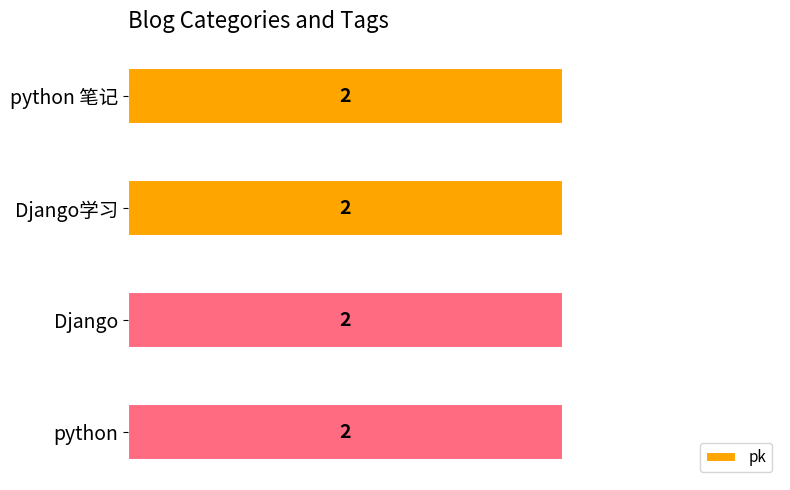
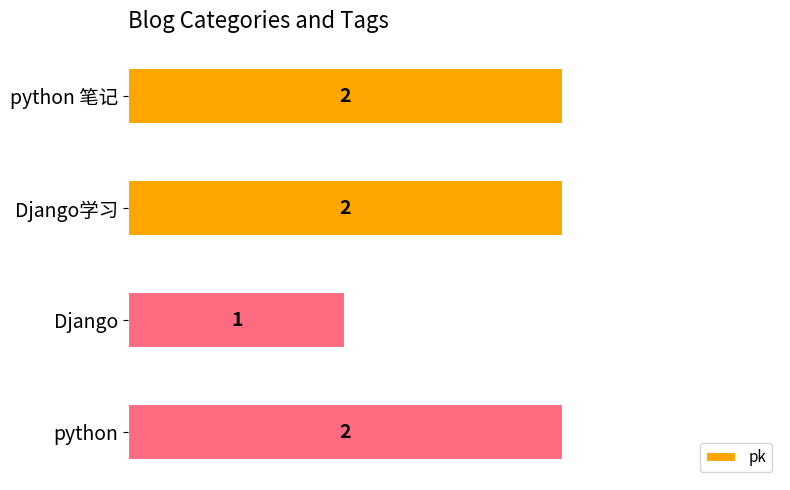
Django: 2 -> 1
